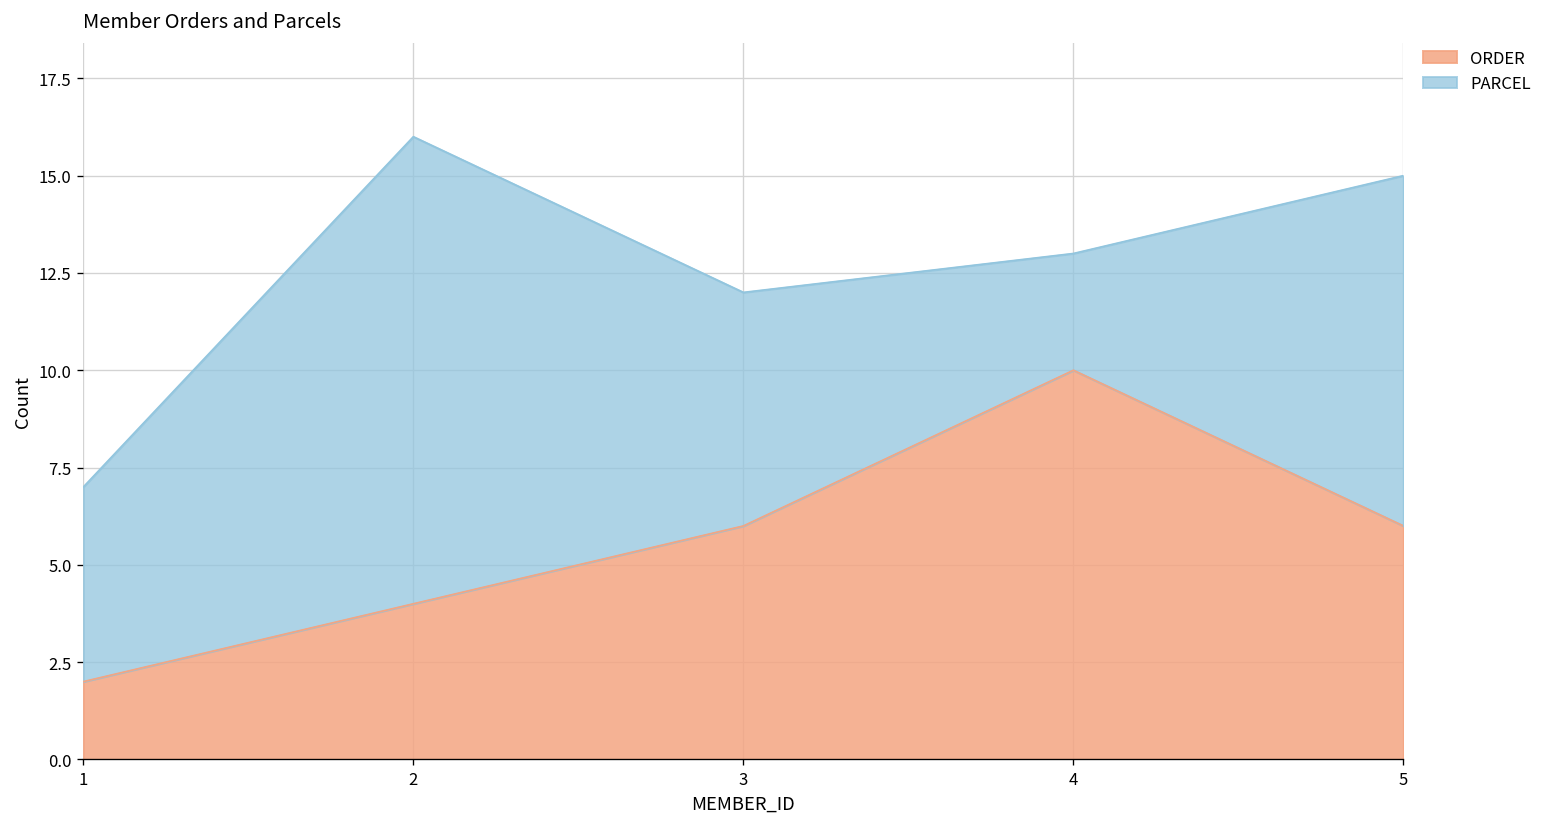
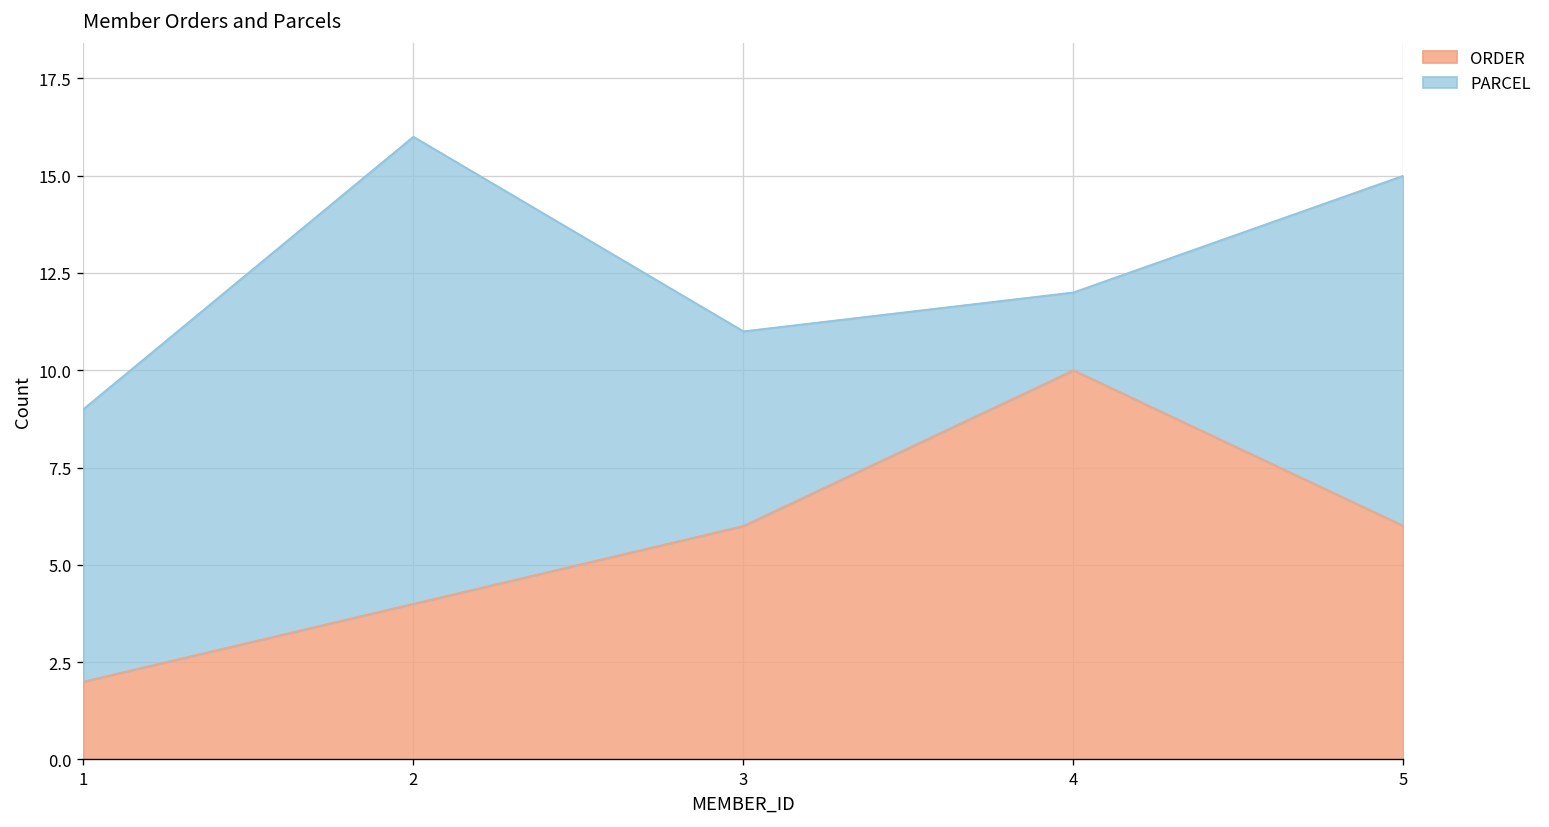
PARCEL, 1: 5 -> 7
PARCEL, 3: 6 -> 5
PARCEL, 4: 3 -> 2
